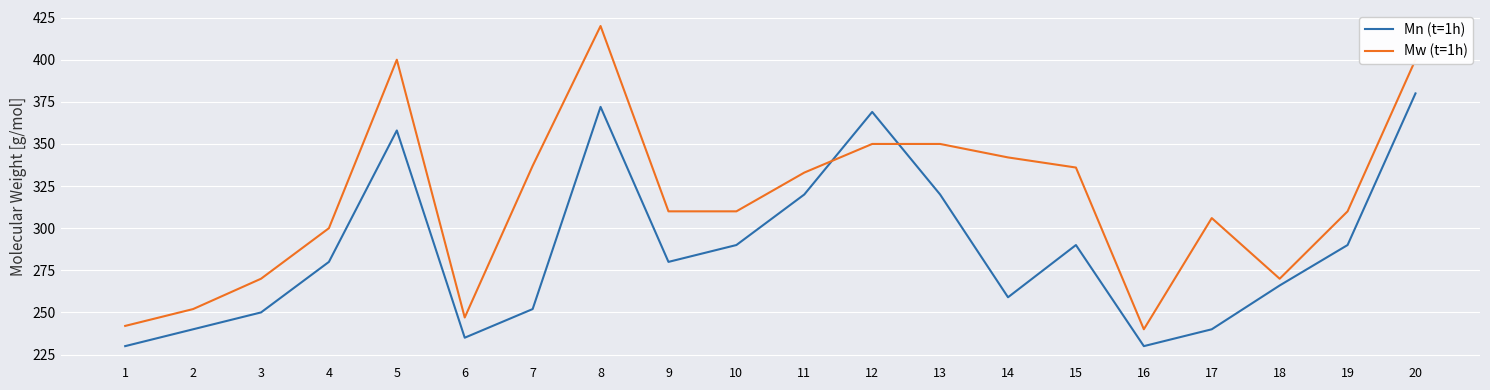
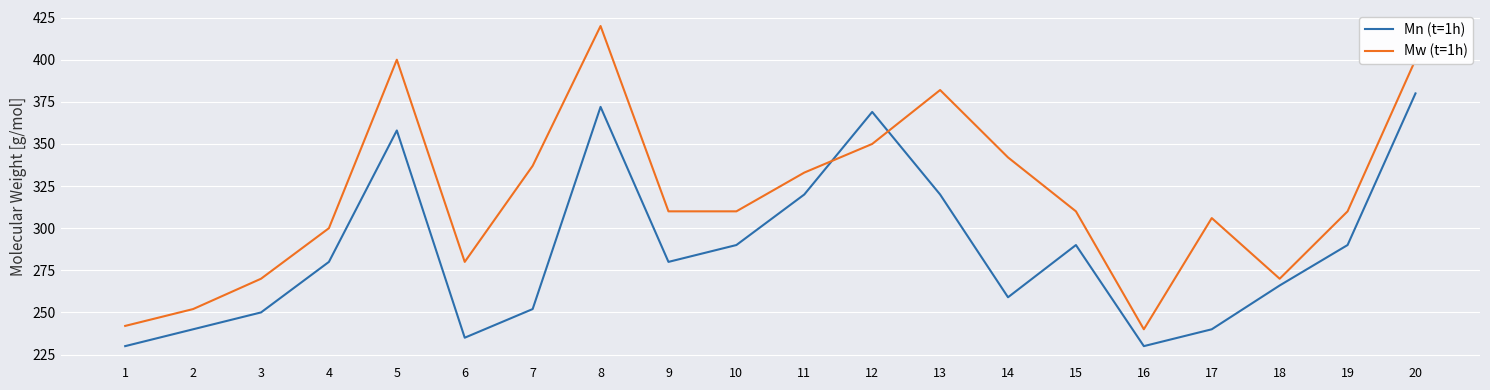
Mw (t=1h), 6: 247 -> 280
Mw (t=1h), 13: 350 -> 382
Mw (t=1h), 15: 336 -> 310
